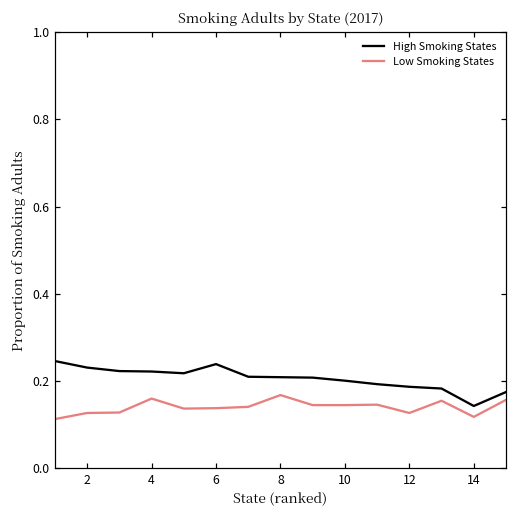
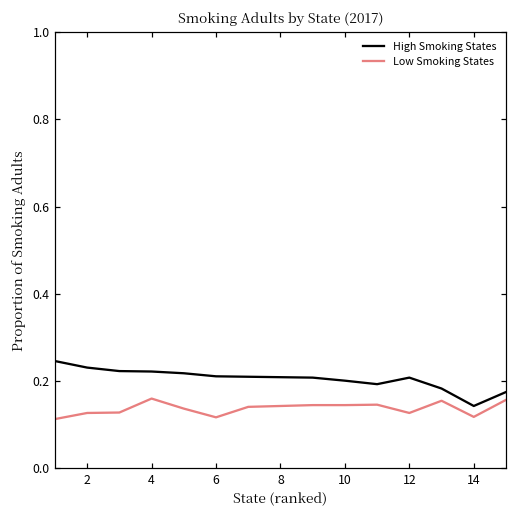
High Smoking States, 6: 0.24 -> 0.21
Low Smoking States, 6: 0.14 -> 0.12
Low Smoking States, 8: 0.17 -> 0.14
High Smoking States, 12: 0.19 -> 0.21
